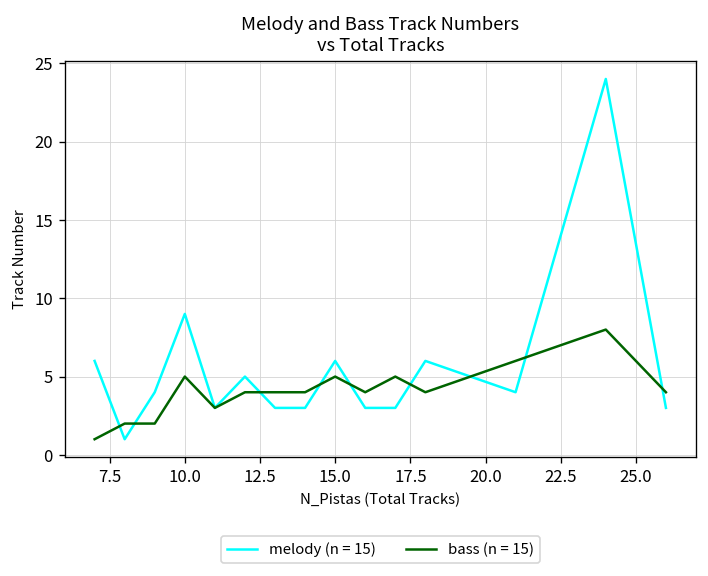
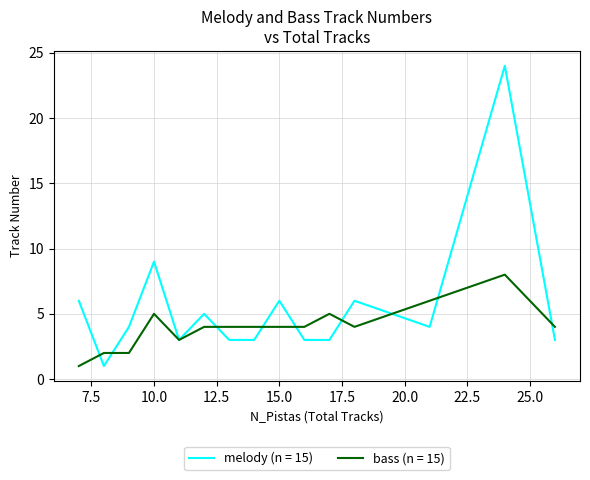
bass (n = 15), 15.0: 5 -> 4
